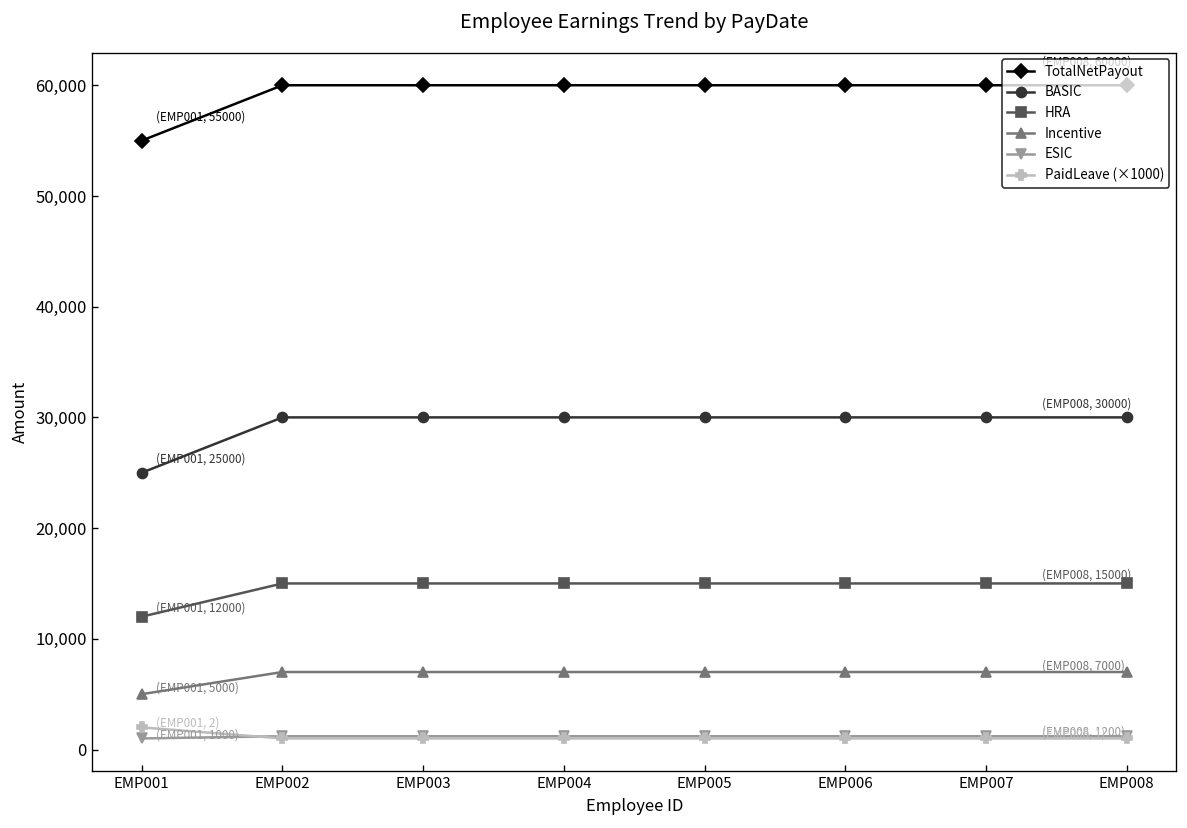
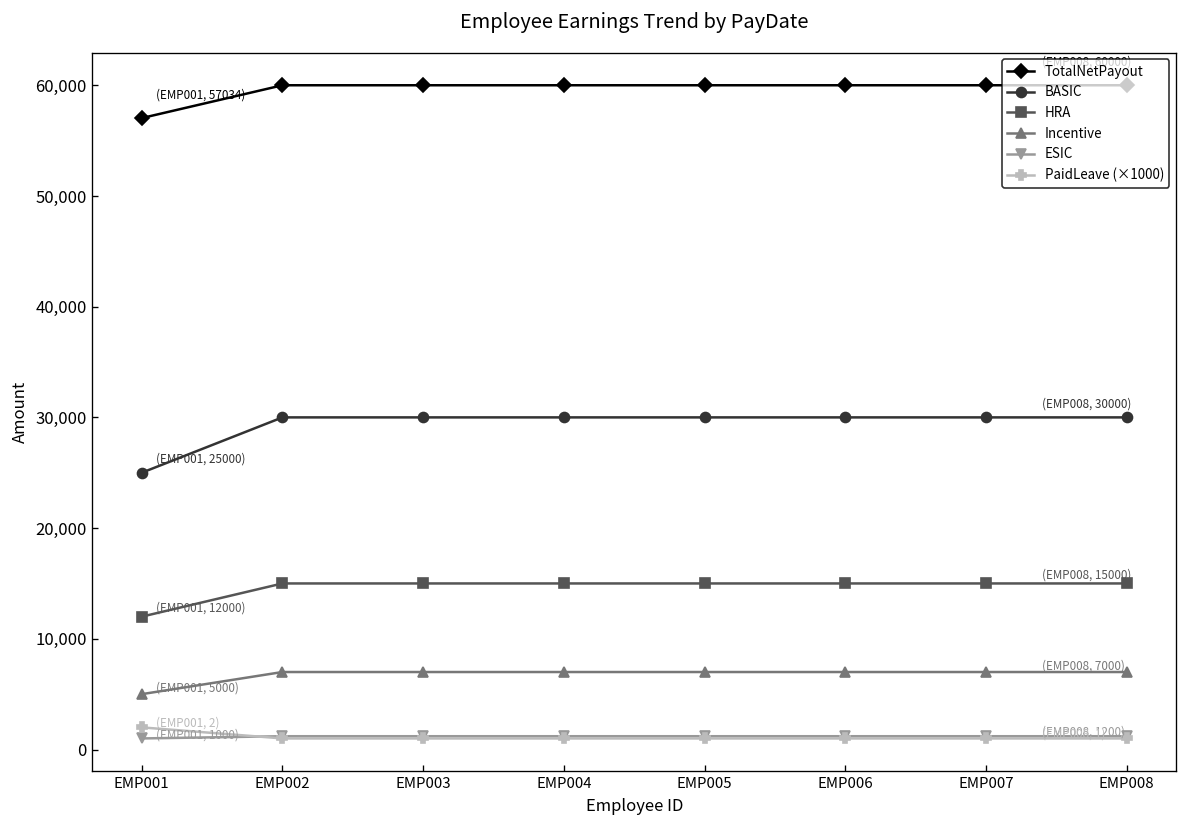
TotalNetPayout, EMP001: 55000 -> 57034
